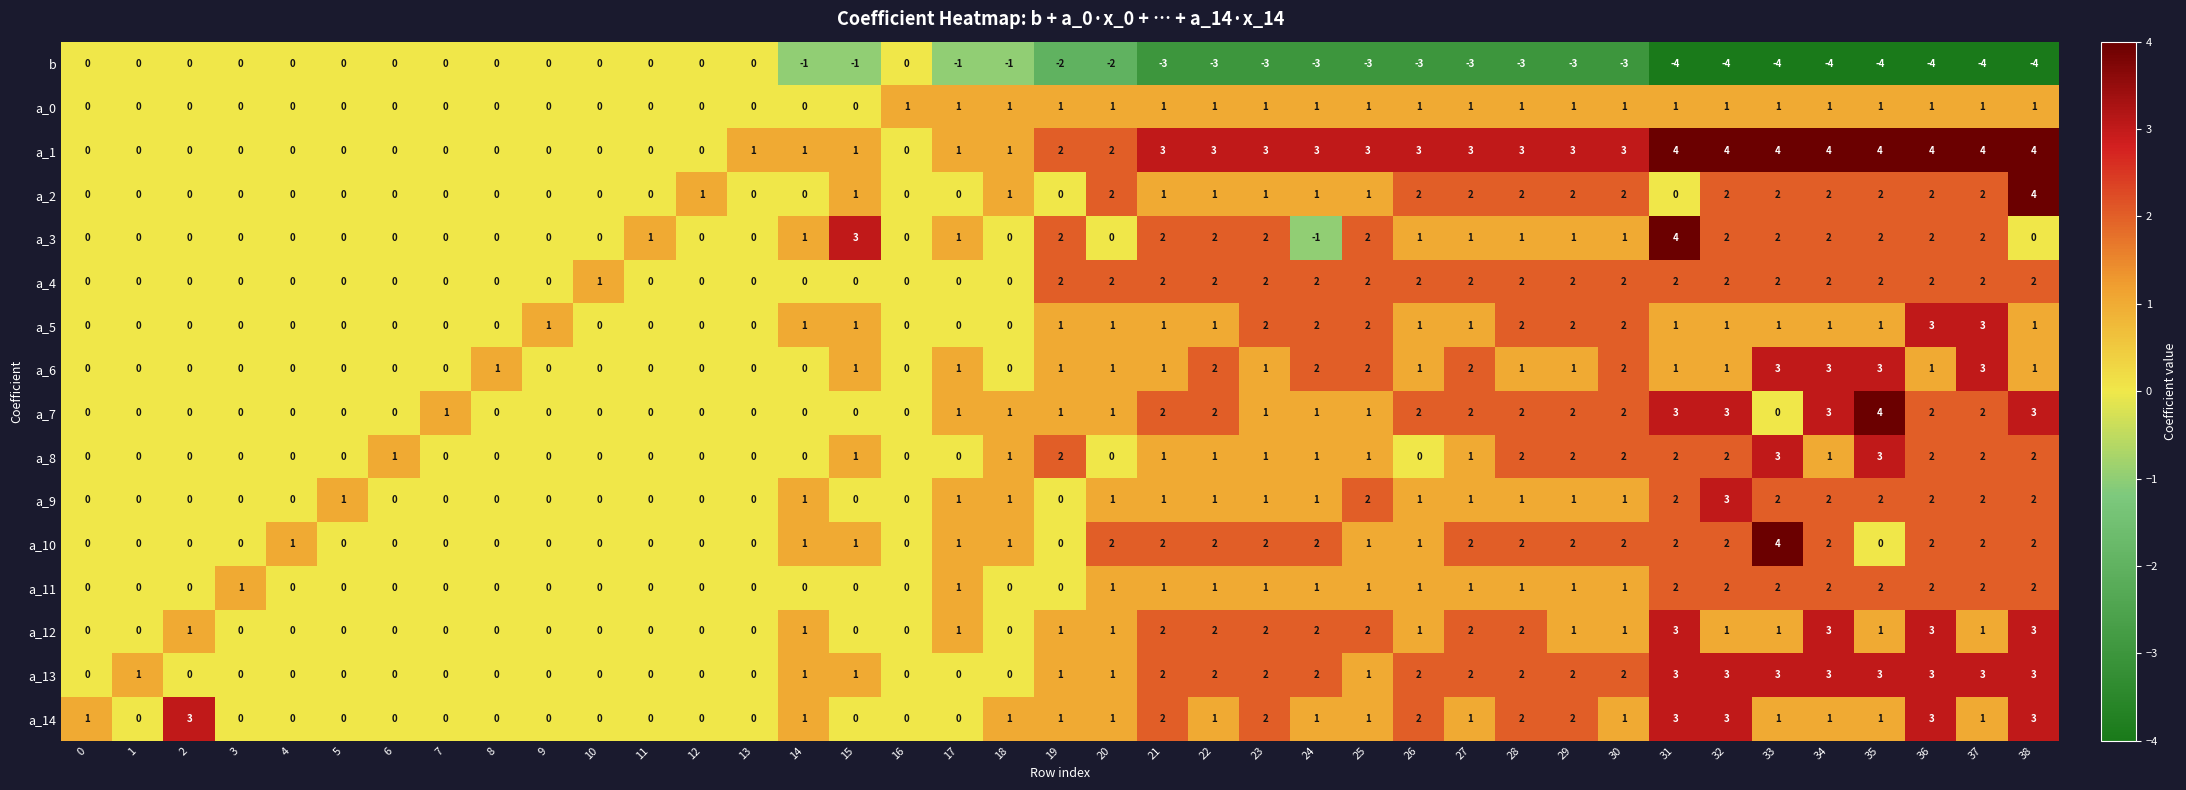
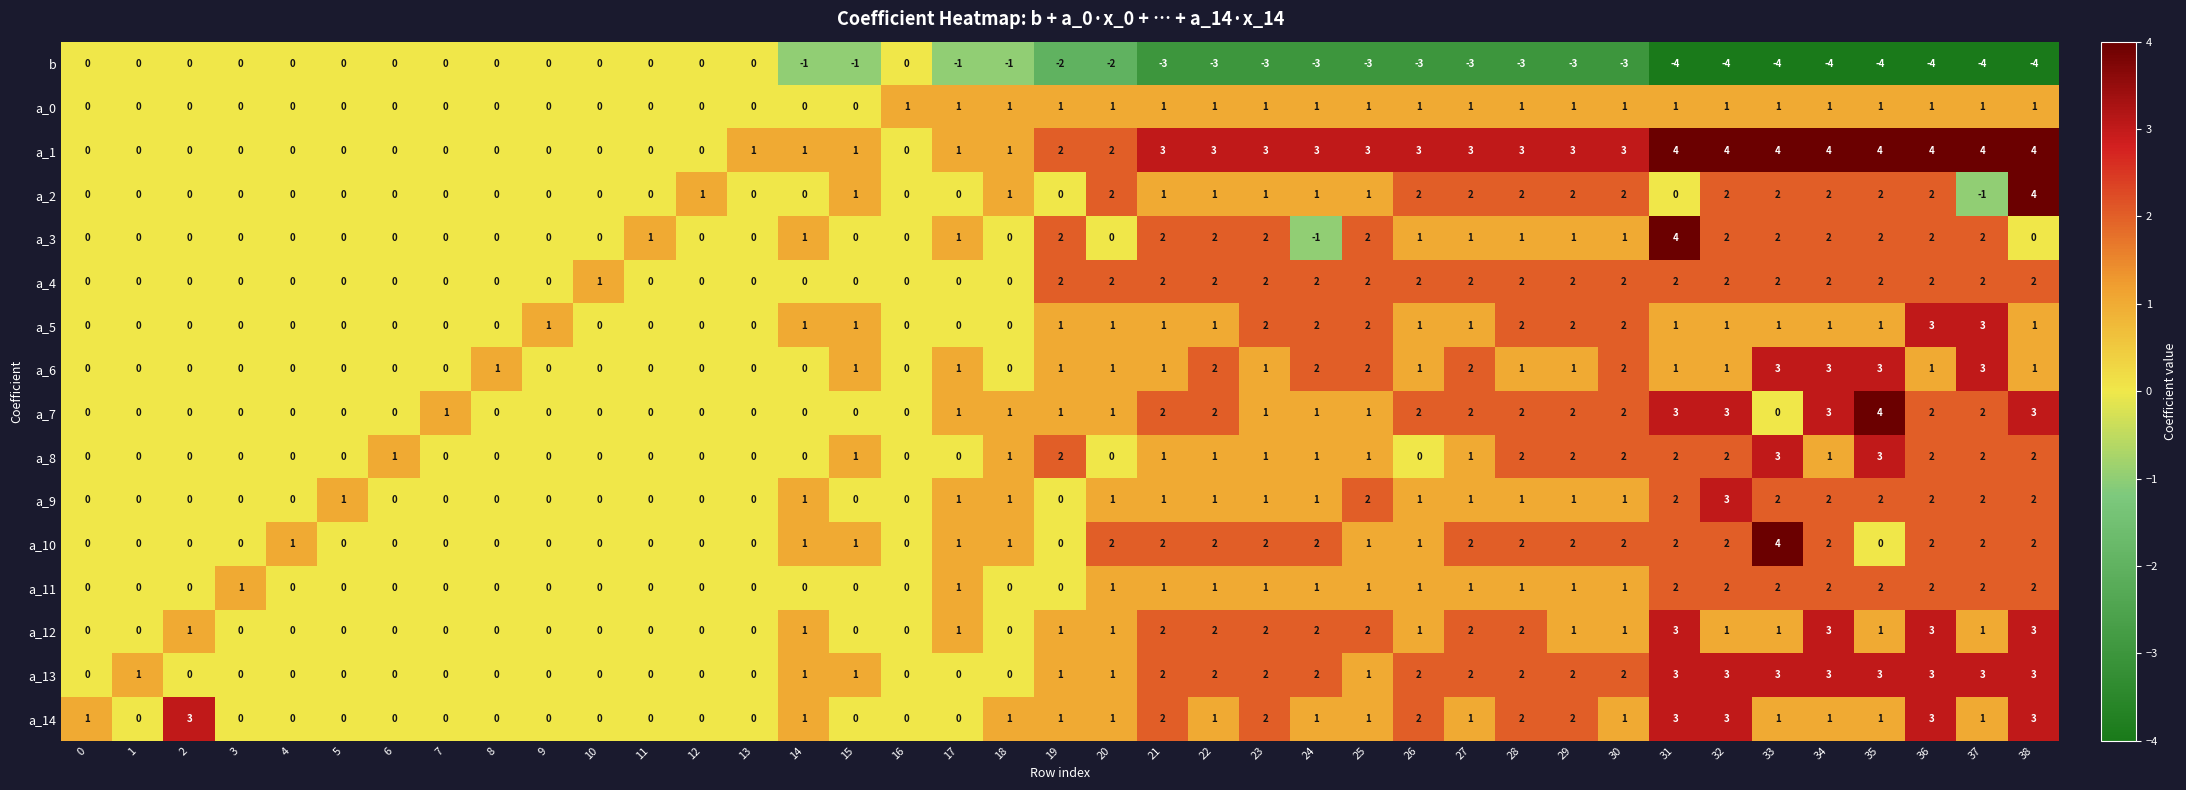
a_2, 37: 2 -> -1
a_3, 15: 3 -> 0
